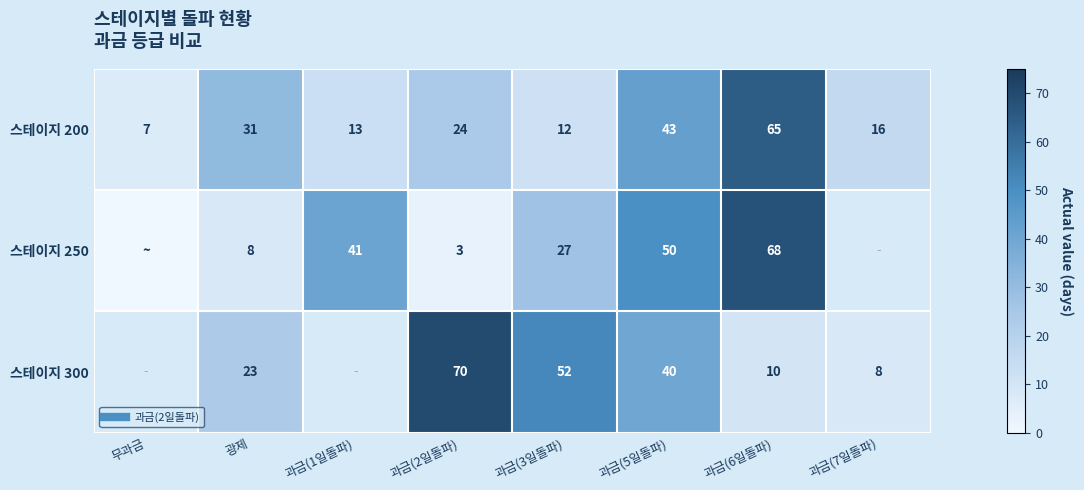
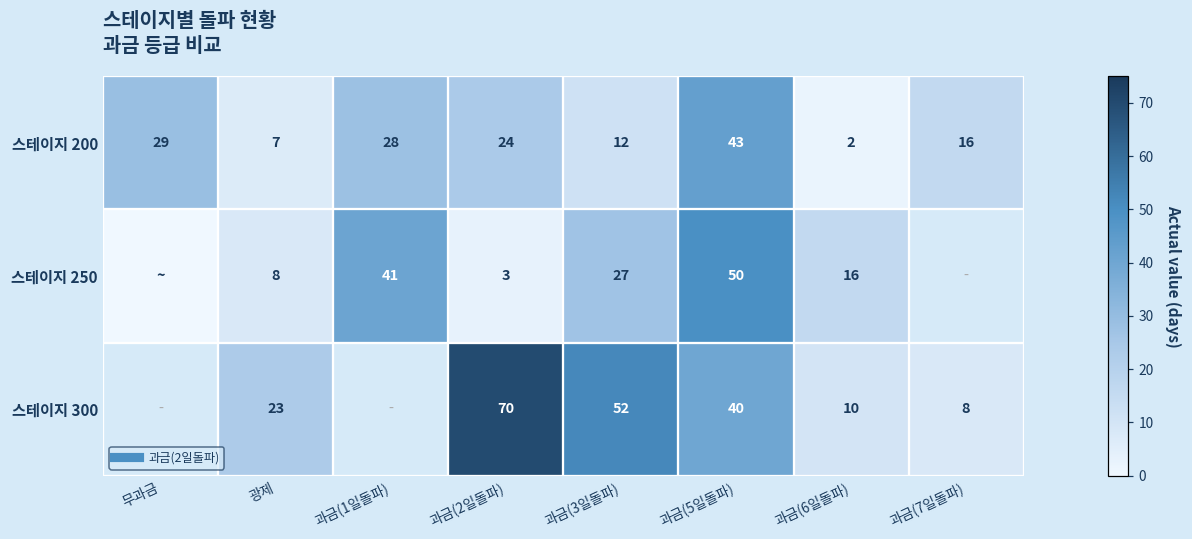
스테이지 200, 무과금: 7 -> 29
스테이지 200, 광제: 31 -> 7
스테이지 200, 과금(1일돌파): 13 -> 28
스테이지 200, 과금(6일돌파): 65 -> 2
스테이지 250, 과금(6일돌파): 68 -> 16
